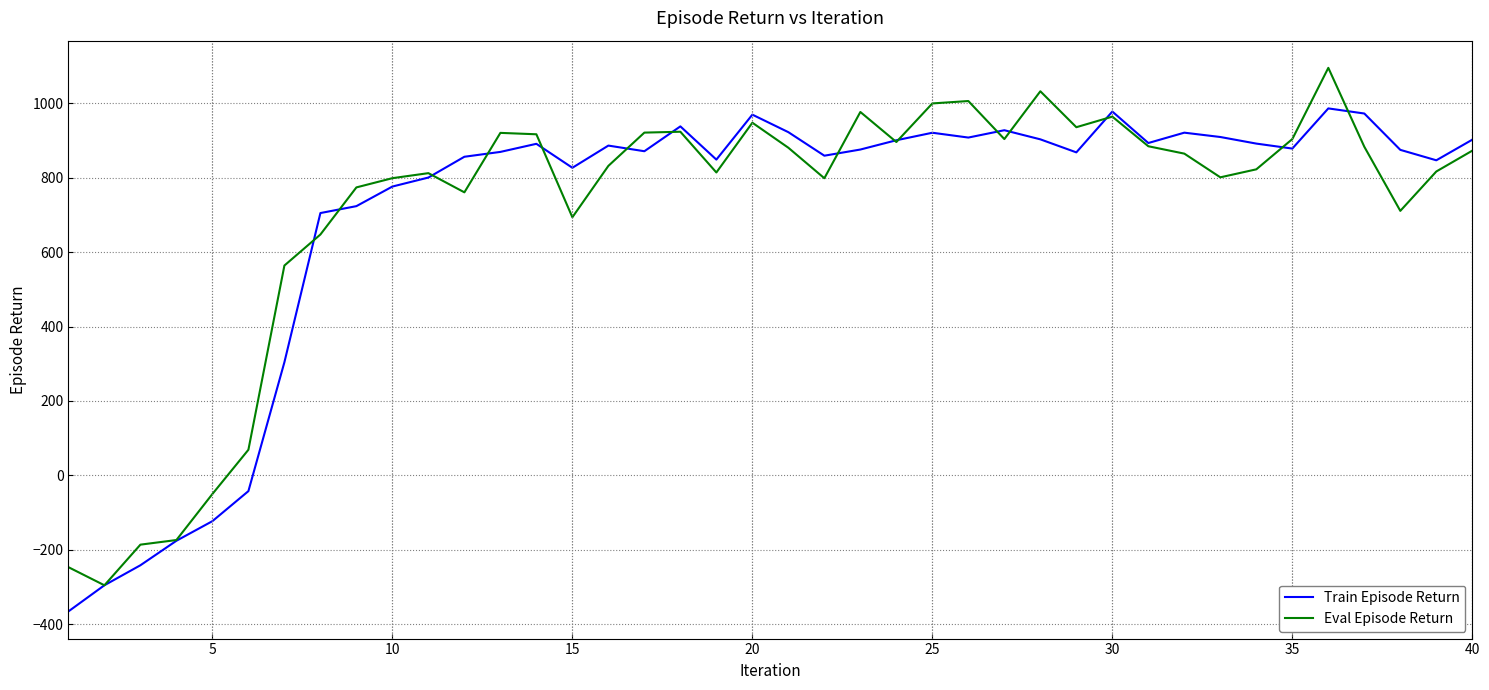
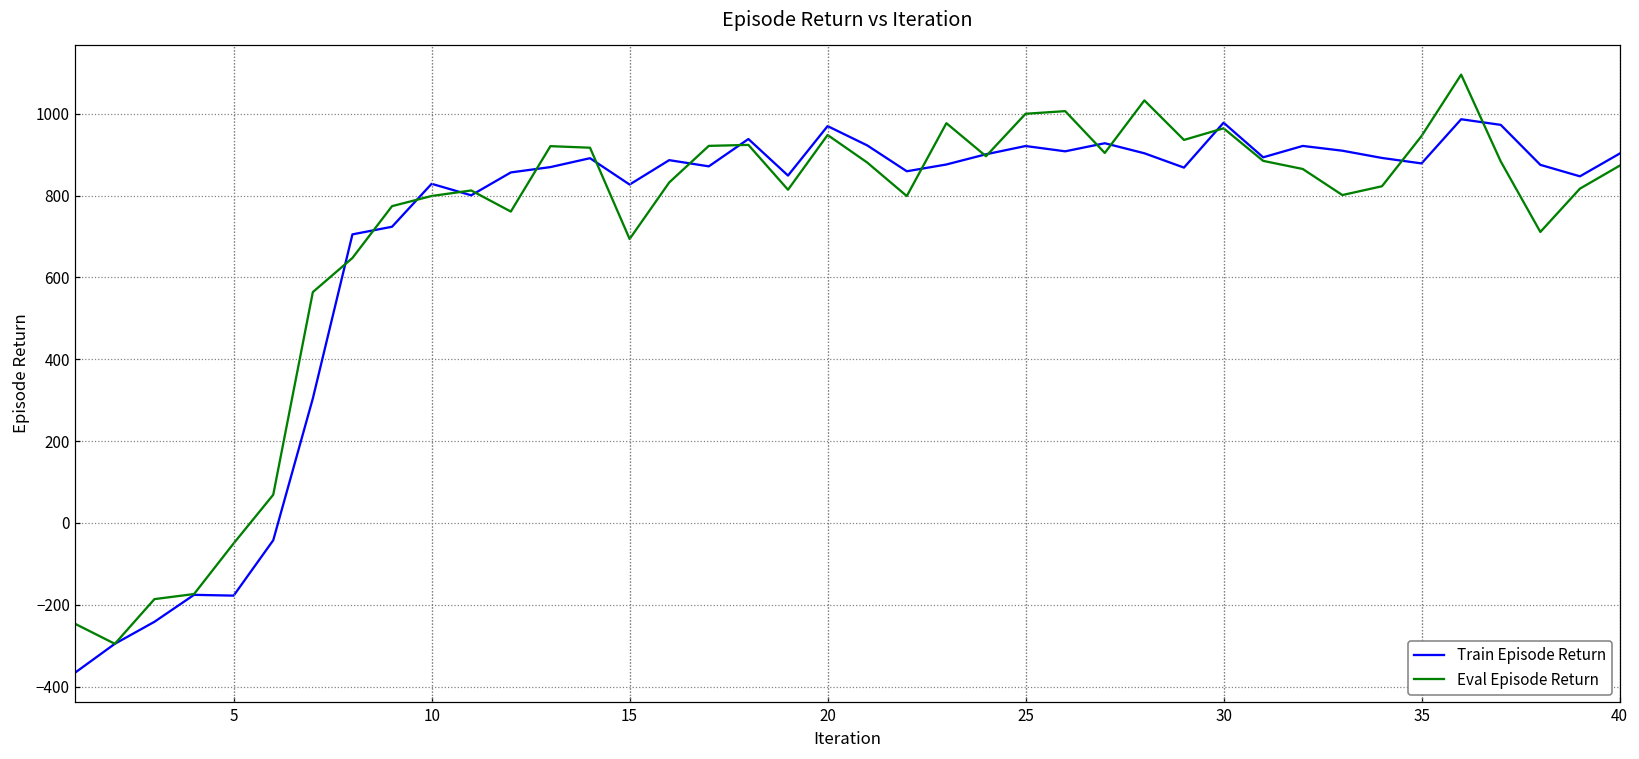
Train Episode Return, 5: -120 -> -180
Train Episode Return, 10: 780 -> 830
Eval Episode Return, 35: 900 -> 950
